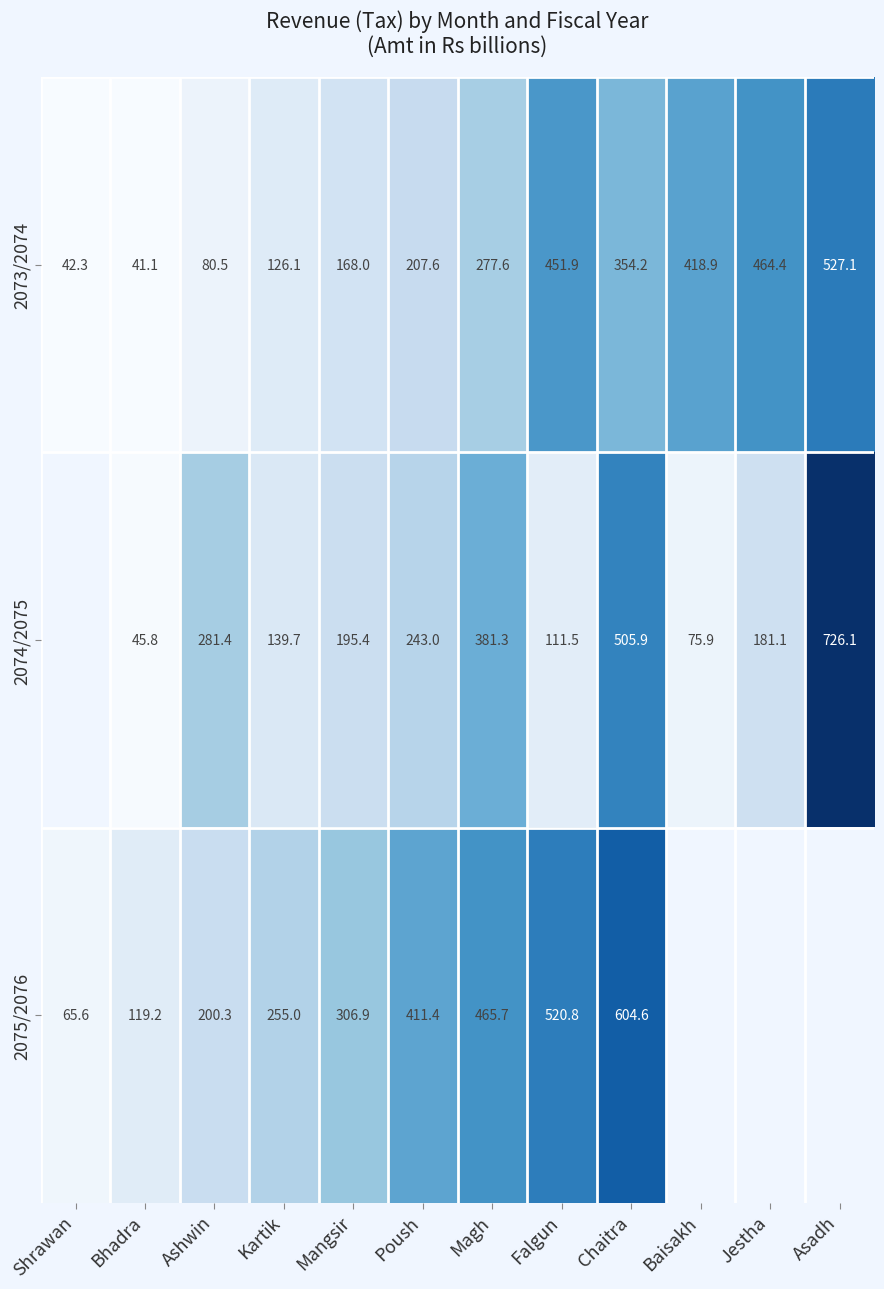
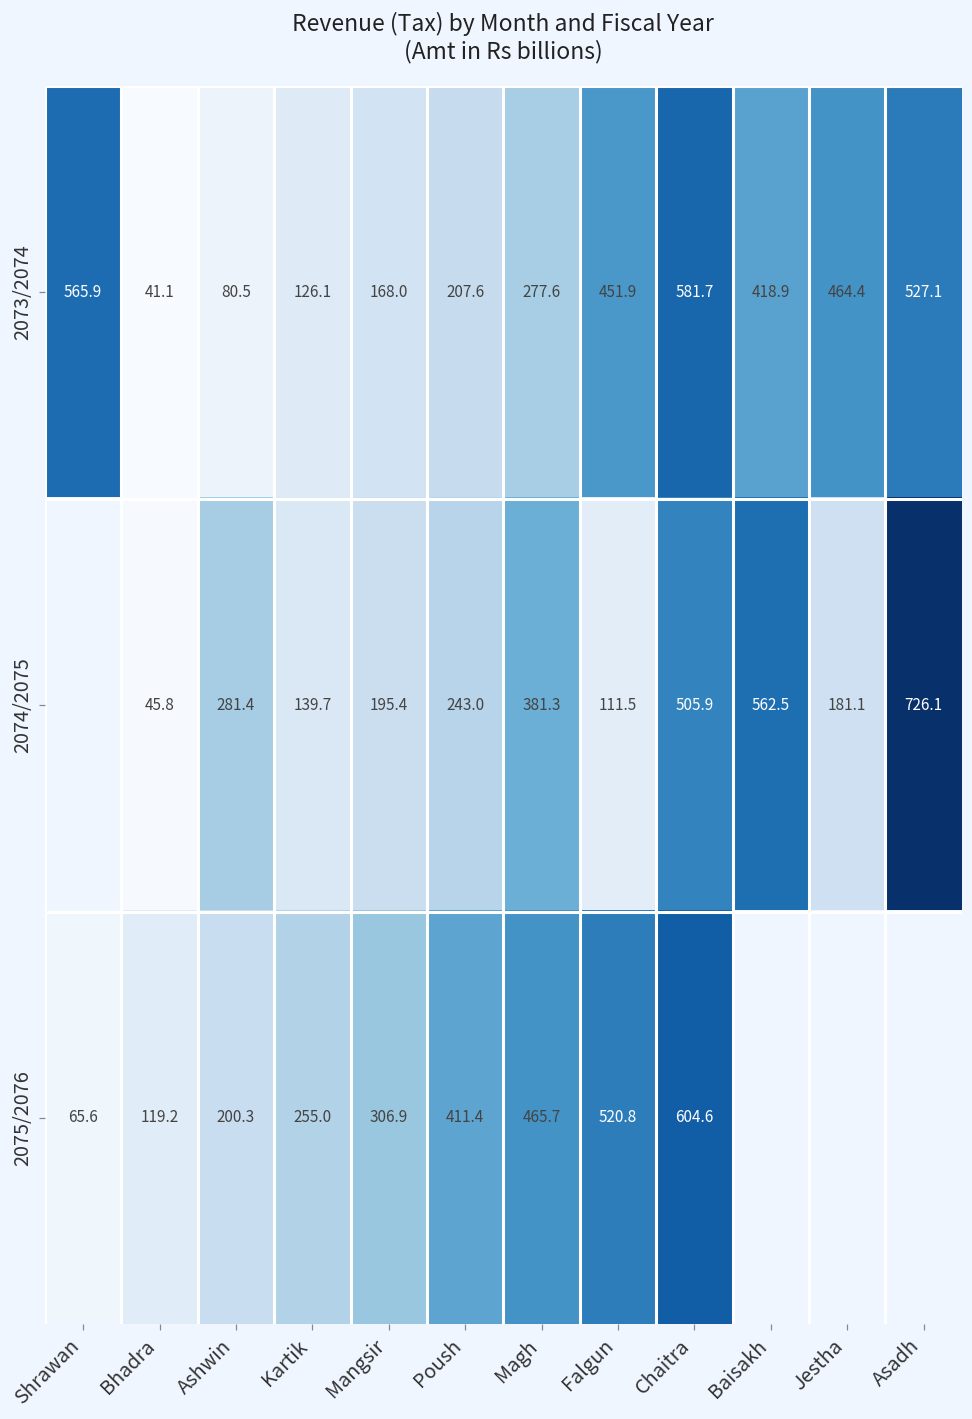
2073/2074, Shrawan: 42.3 -> 565.9
2073/2074, Chaitra: 354.2 -> 581.7
2074/2075, Baisakh: 75.9 -> 562.5
